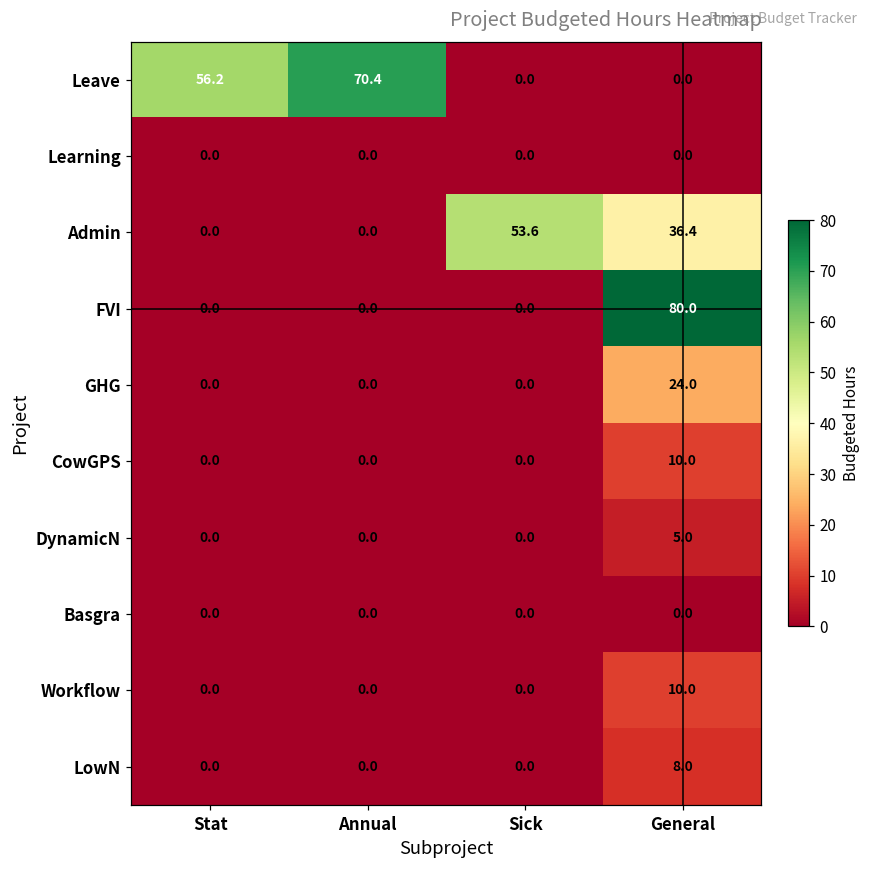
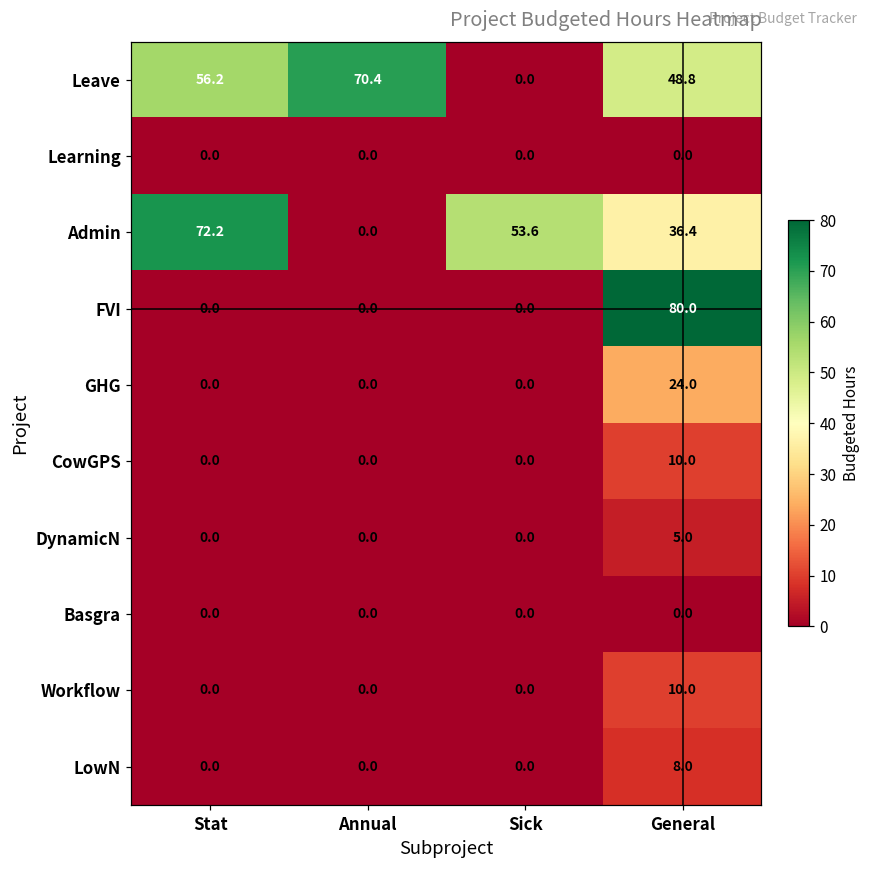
Leave, General: 0.0 -> 48.8
Admin, Stat: 0.0 -> 72.2
